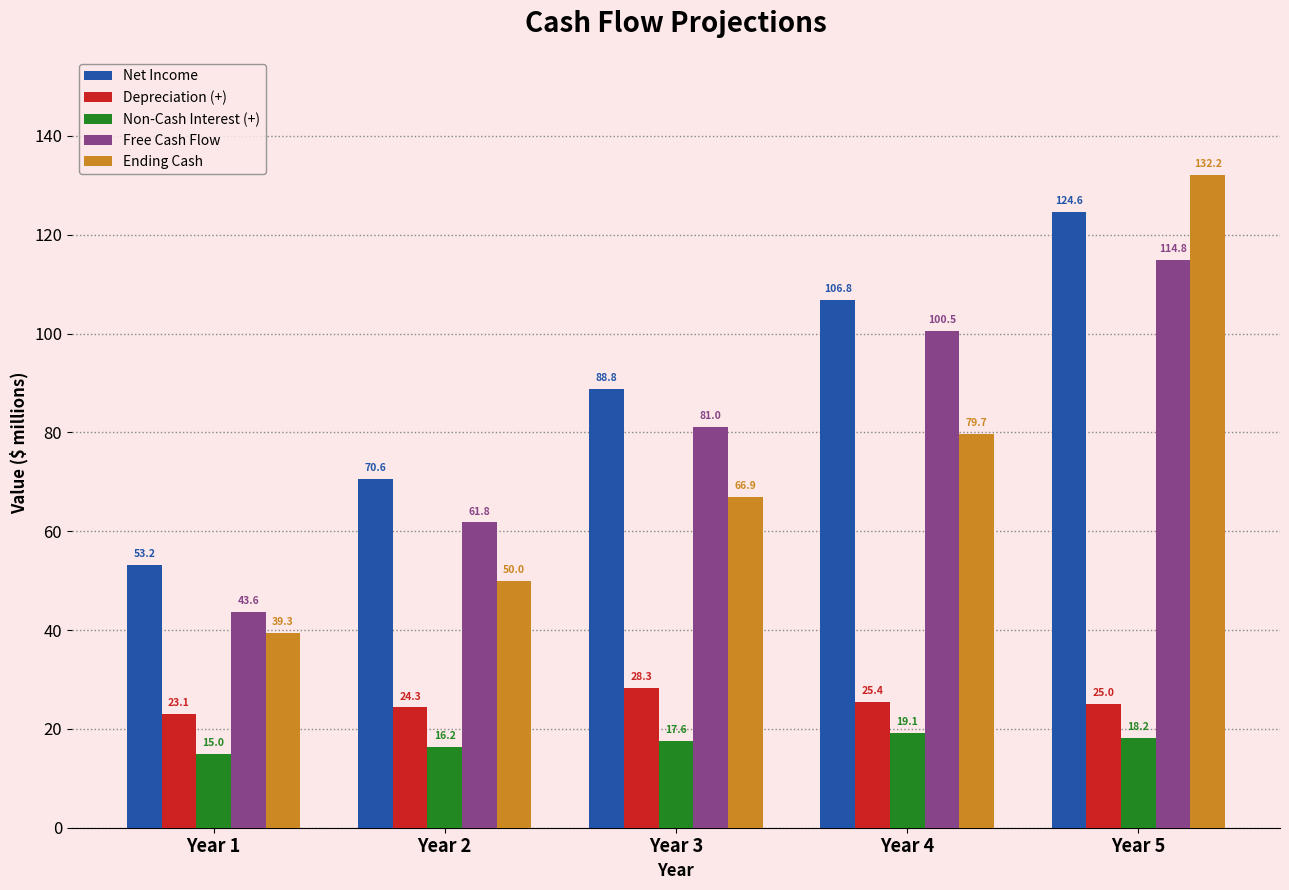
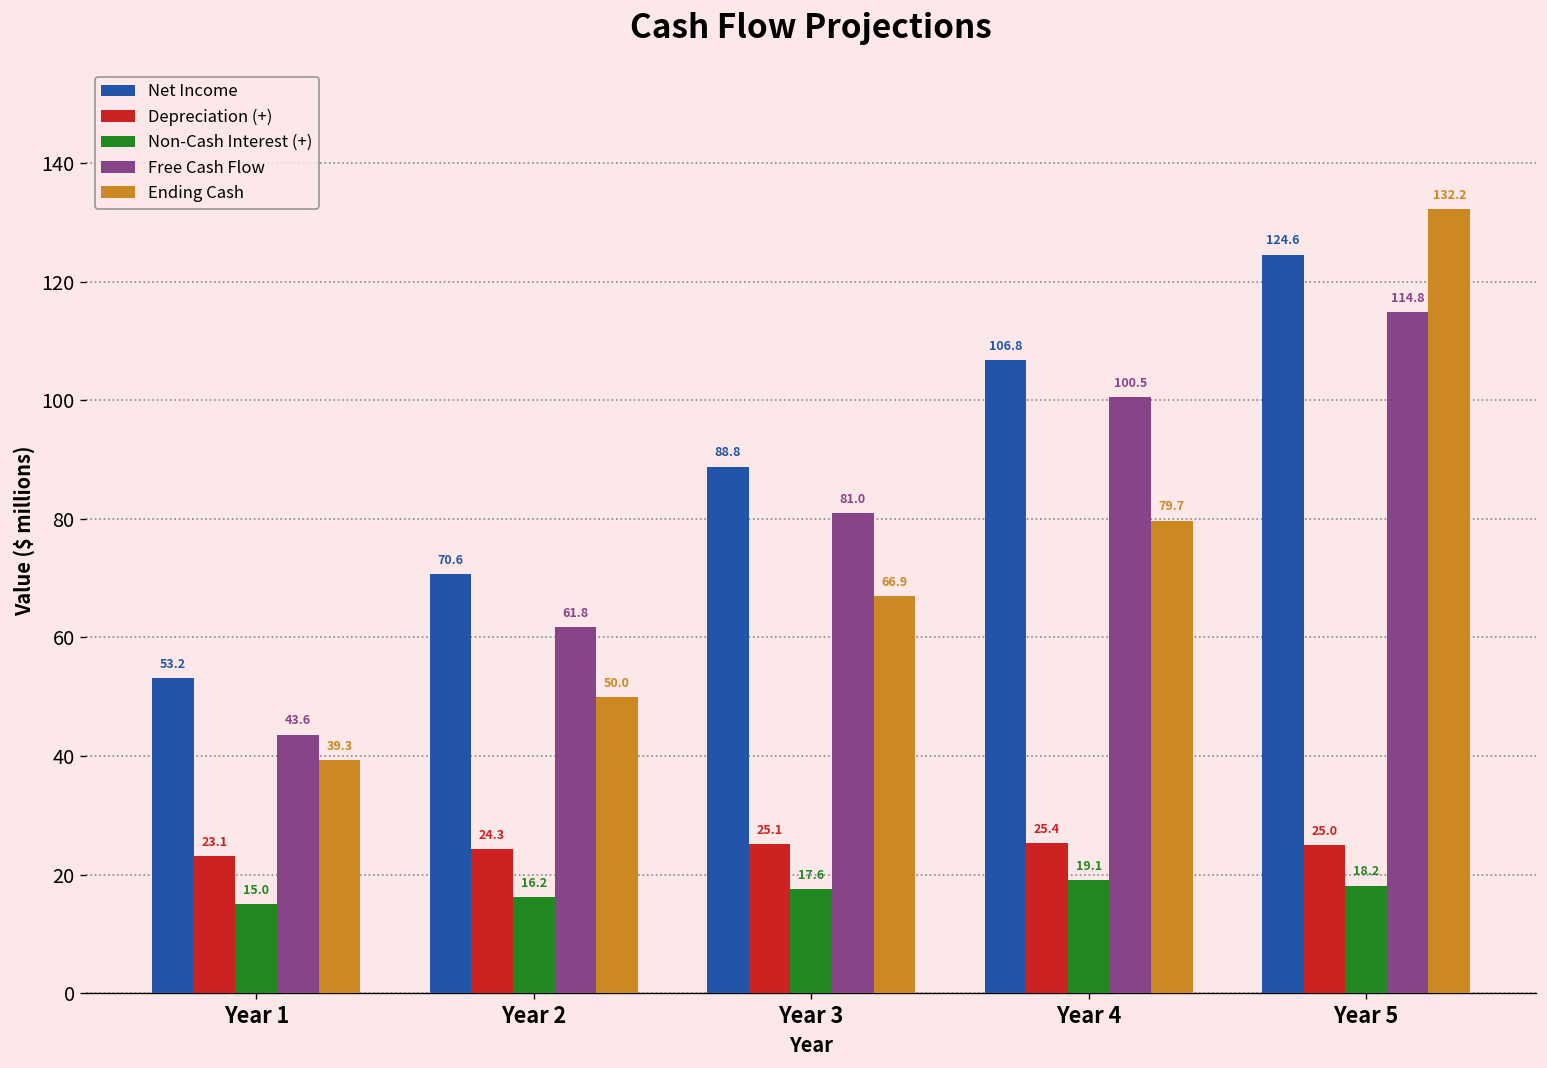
Depreciation (+), Year 3: 28.3 -> 25.1
